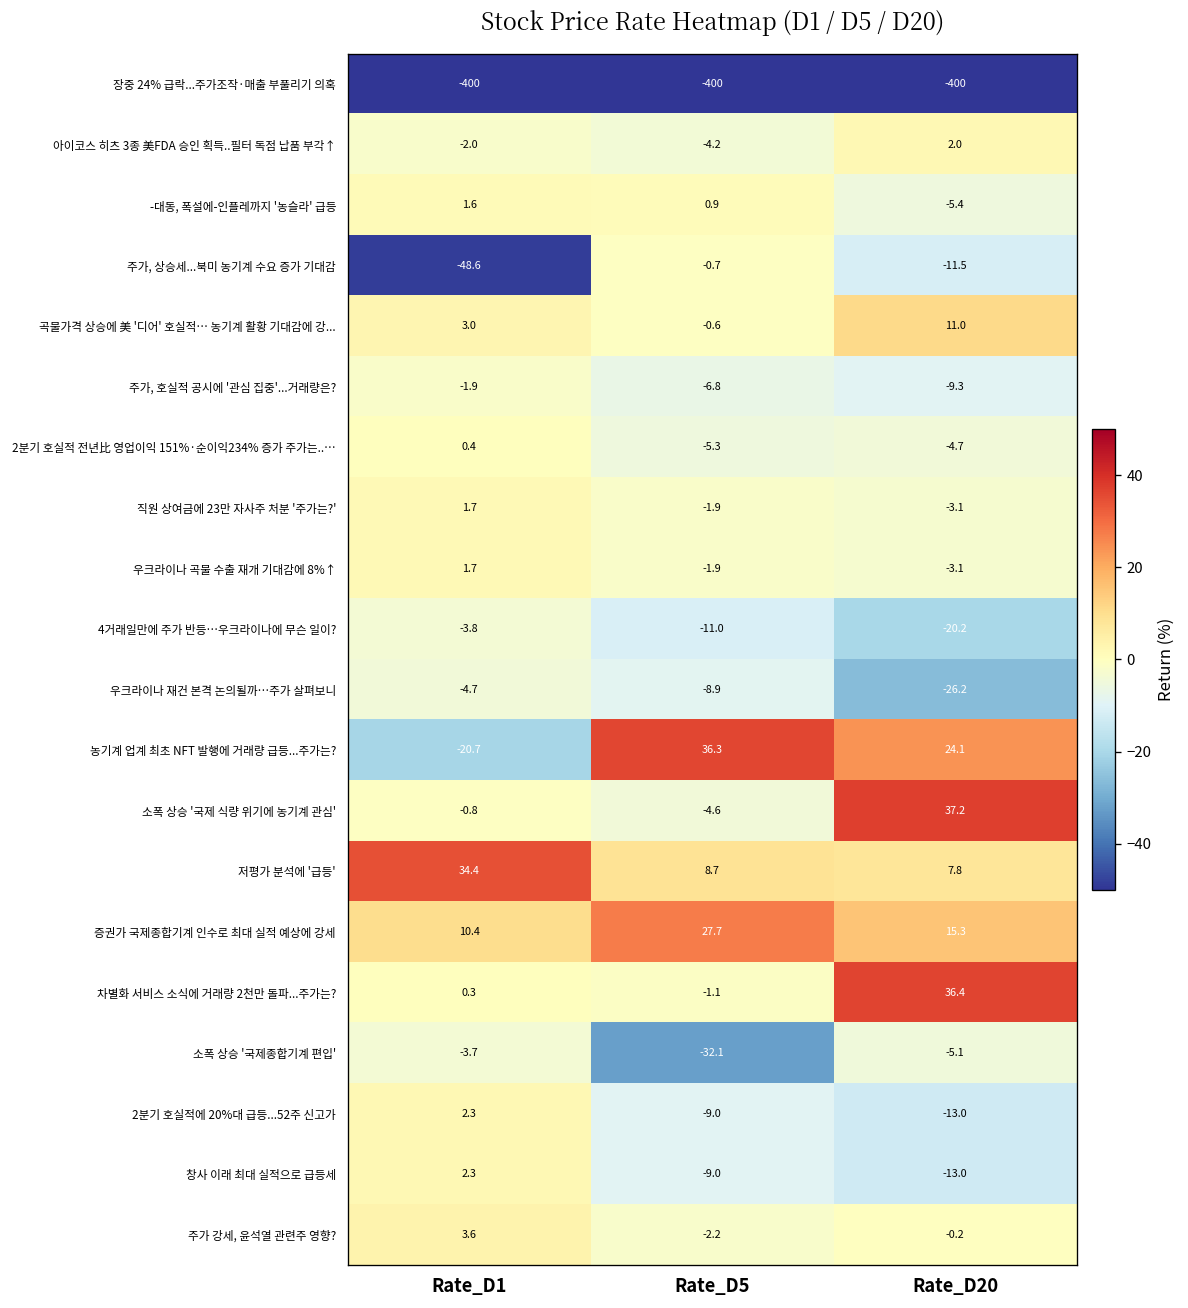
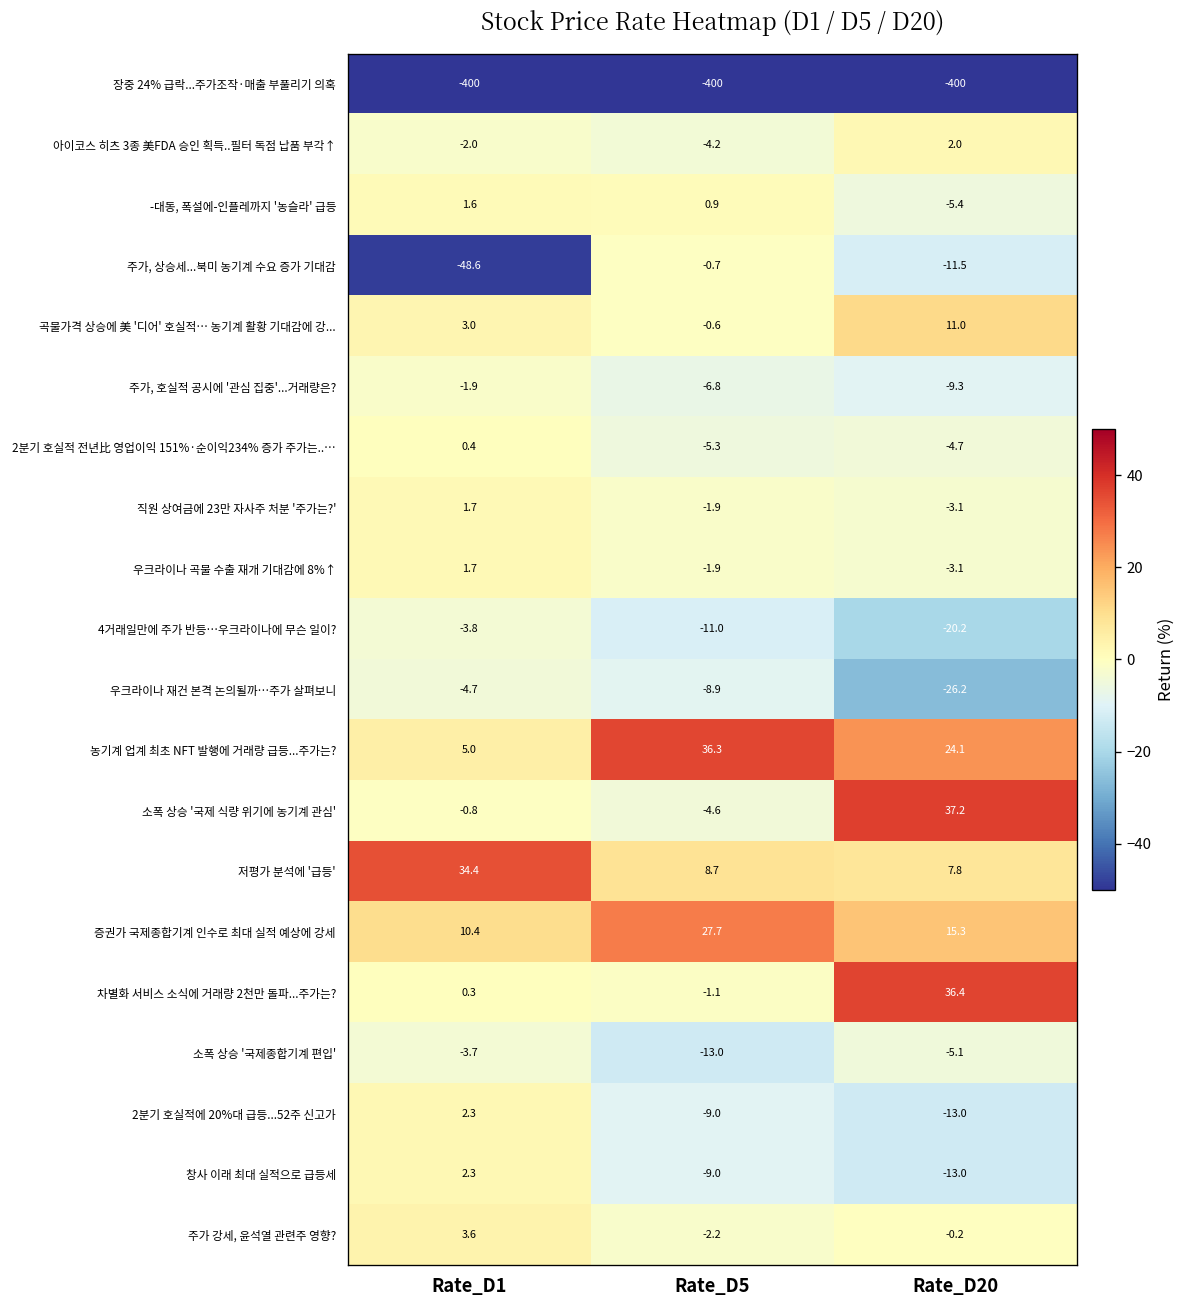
농기계 업계 최초 NFT 발행에 거래량 급등...주가는?, Rate_D1: -20.7 -> 5.0
소폭 상승 '국제종합기계 편입', Rate_D5: -32.1 -> -13.0
